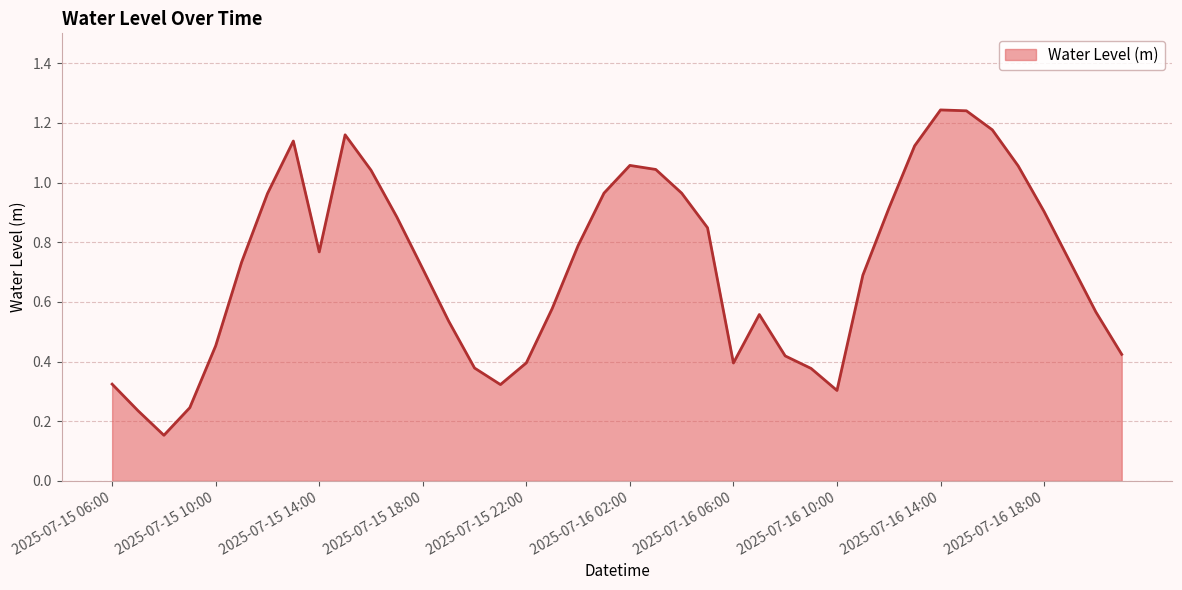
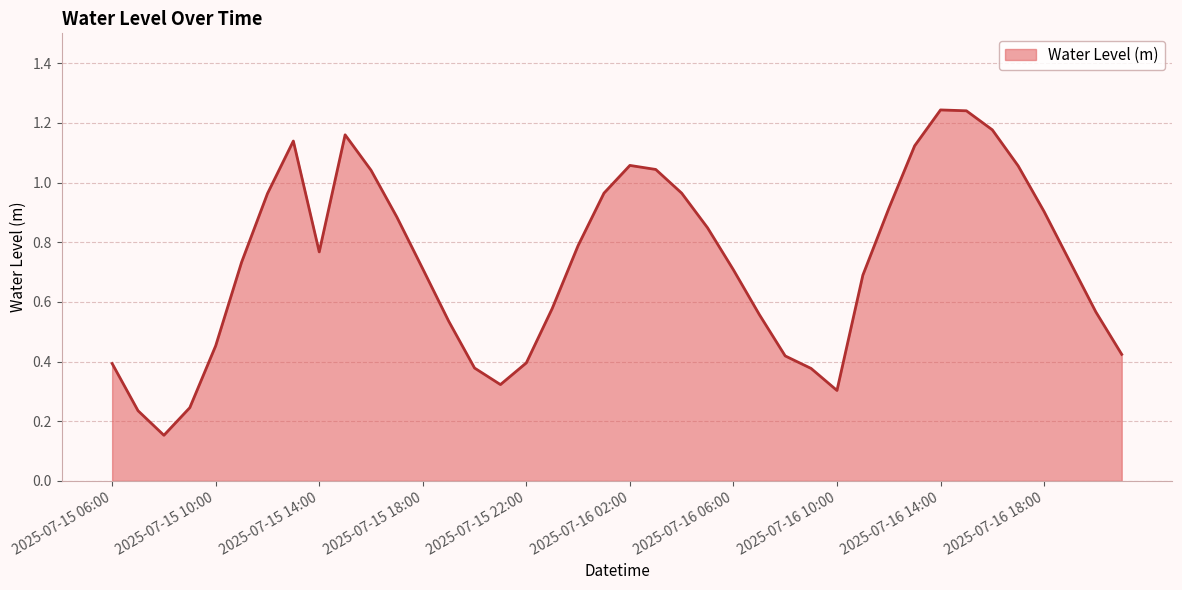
2025-07-15 06:00: 0.32 -> 0.39
2025-07-16 06:00: 0.40 -> 0.71
